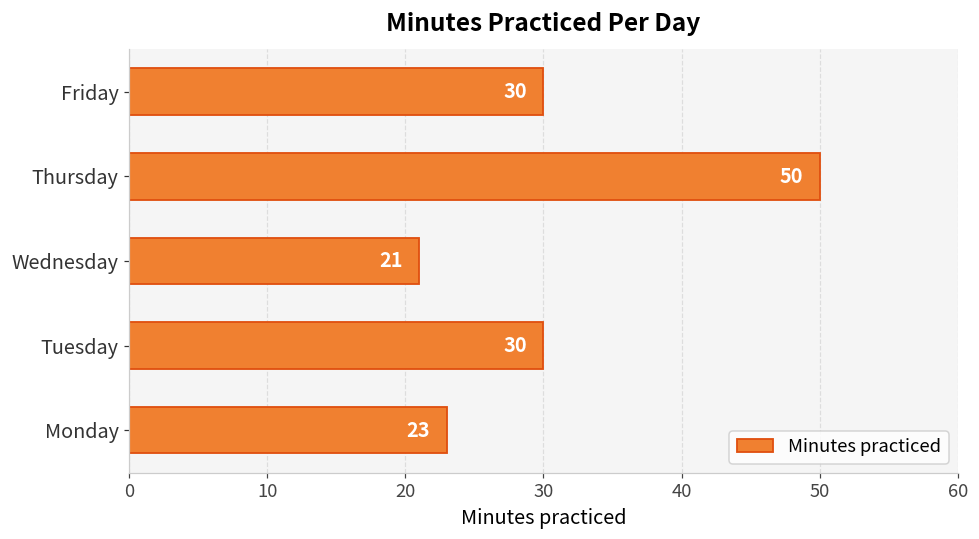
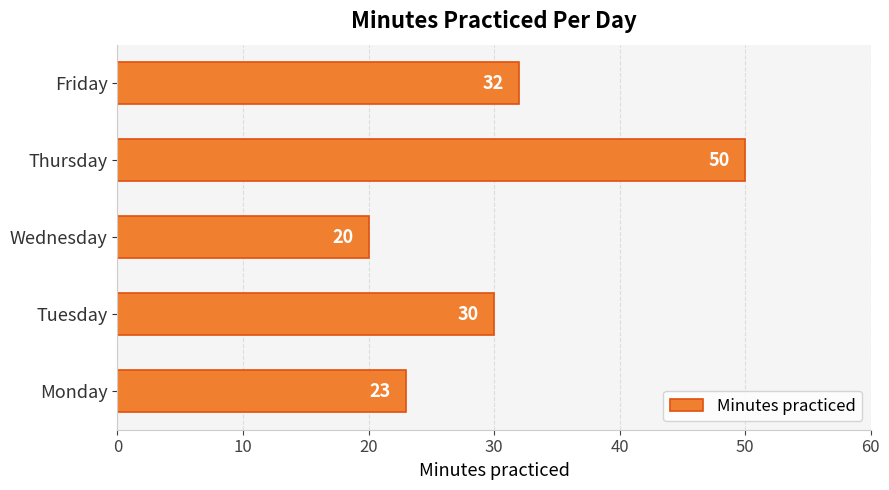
Friday: 30 -> 32
Wednesday: 21 -> 20
